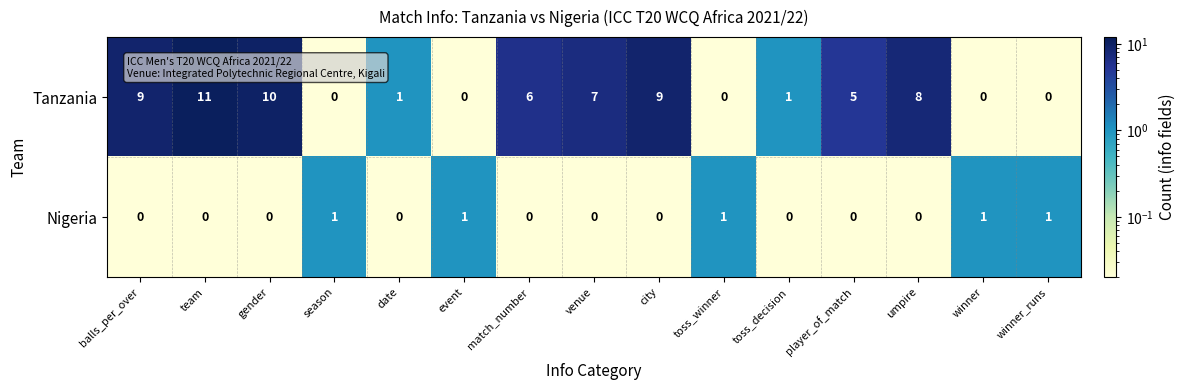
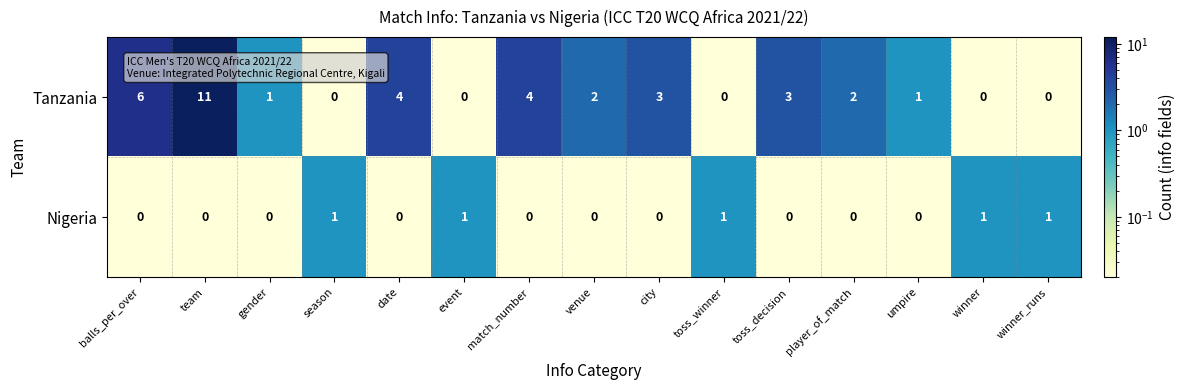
Tanzania, balls_per_over: 9 -> 6
Tanzania, gender: 10 -> 1
Tanzania, date: 1 -> 4
Tanzania, match_number: 6 -> 4
Tanzania, venue: 7 -> 2
Tanzania, city: 9 -> 3
Tanzania, toss_decision: 1 -> 3
Tanzania, player_of_match: 5 -> 2
Tanzania, umpire: 8 -> 1
